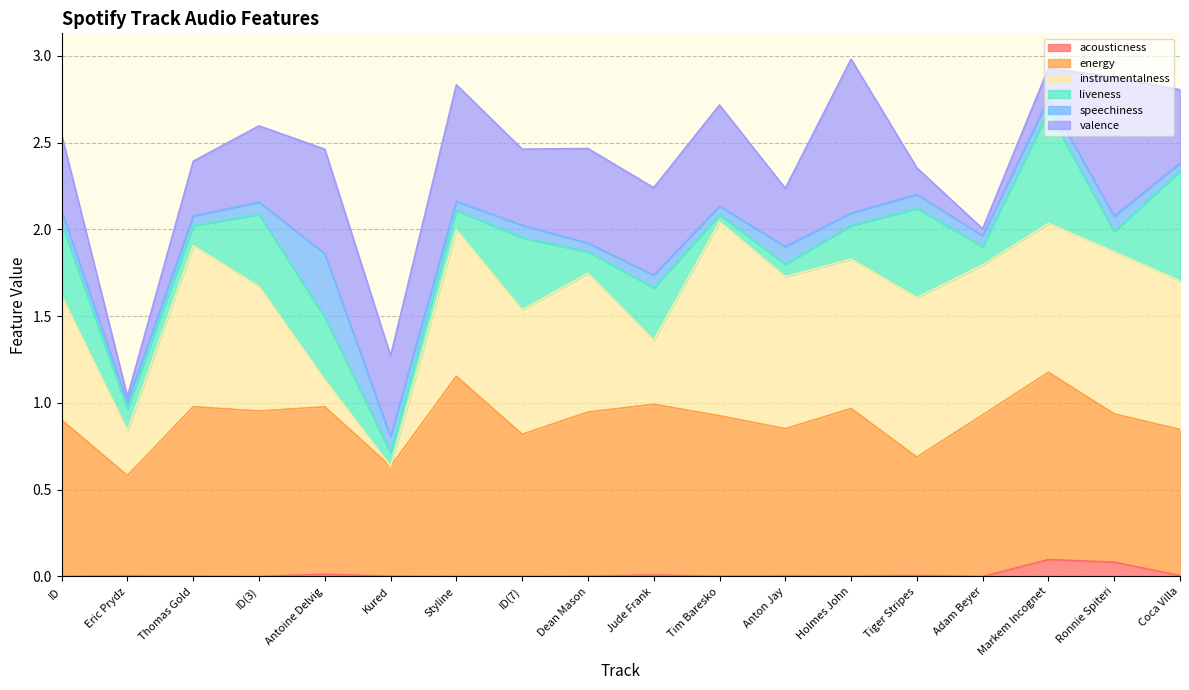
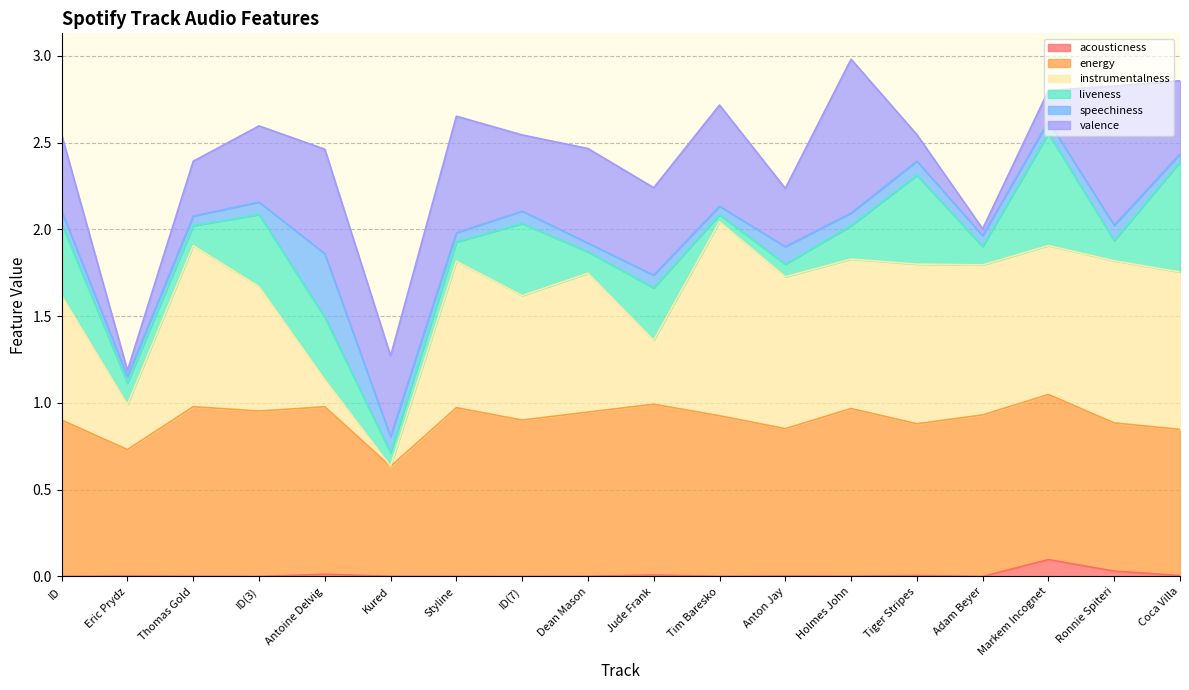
energy, Eric Prydz: 0.58 -> 0.73
energy, Styline: 1.15 -> 0.97
energy, ID(7): 0.82 -> 0.90
energy, Tiger Stripes: 0.68 -> 0.87
energy, Markem Incognet: 1.08 -> 0.95
acousticness, Ronnie Spiteri: 0.08 -> 0.03
instrumentalness, Coca Villa: 0.86 -> 0.91
